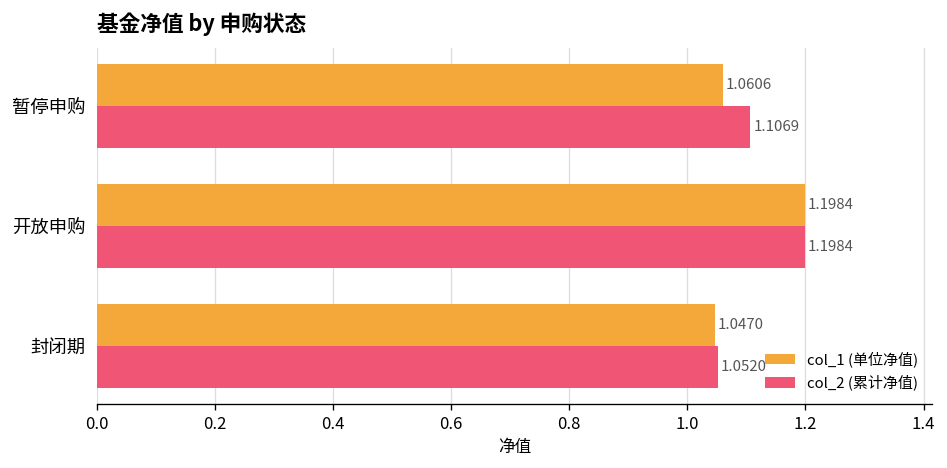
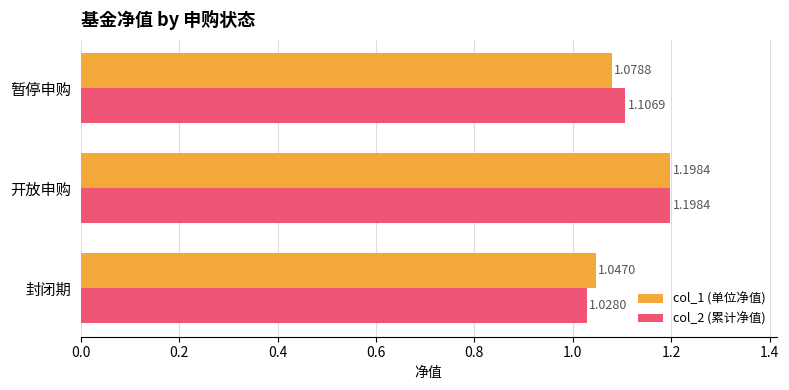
col_1 (单位净值), 暂停申购: 1.0606 -> 1.0788
col_2 (累计净值), 封闭期: 1.0520 -> 1.0280
